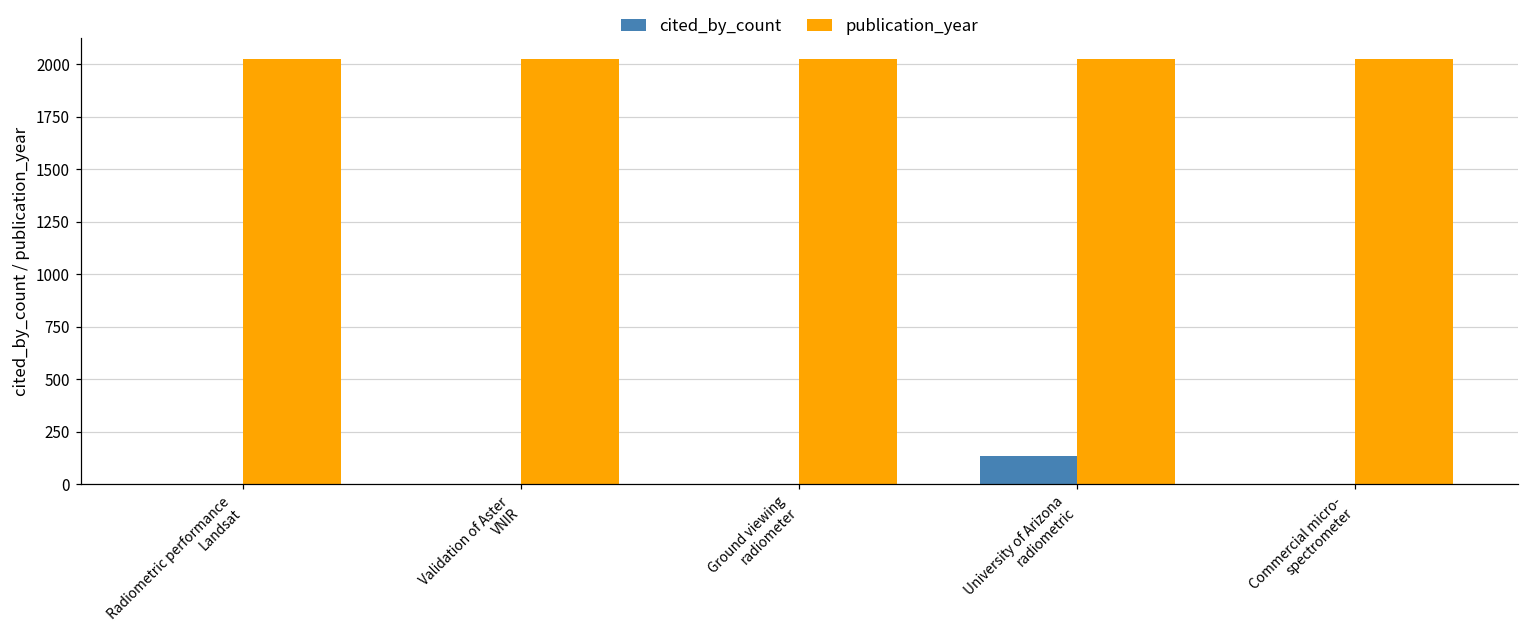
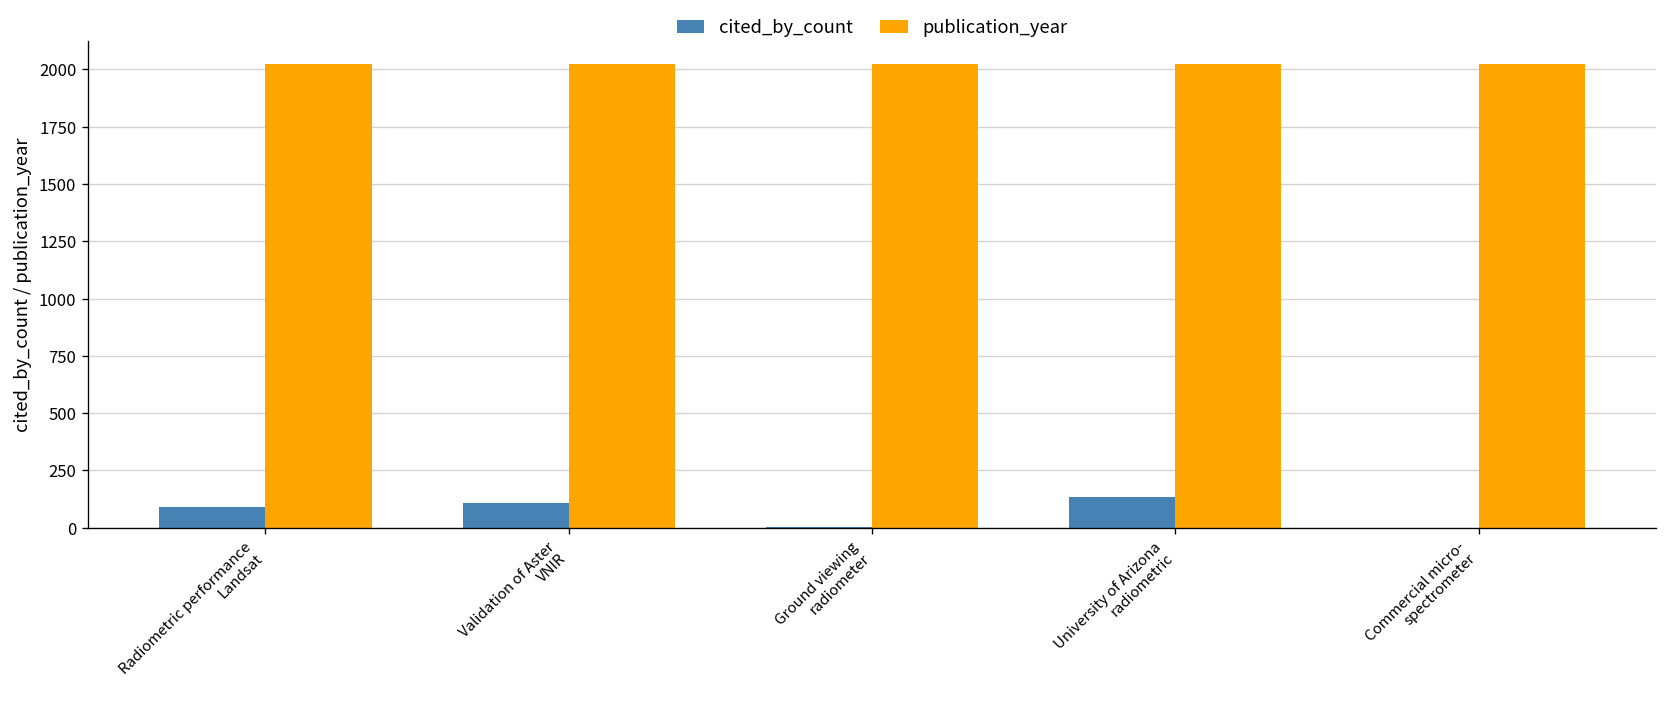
cited_by_count, Radiometric performance Landsat: 0 -> 90
cited_by_count, Validation of Aster VNIR: 0 -> 110
